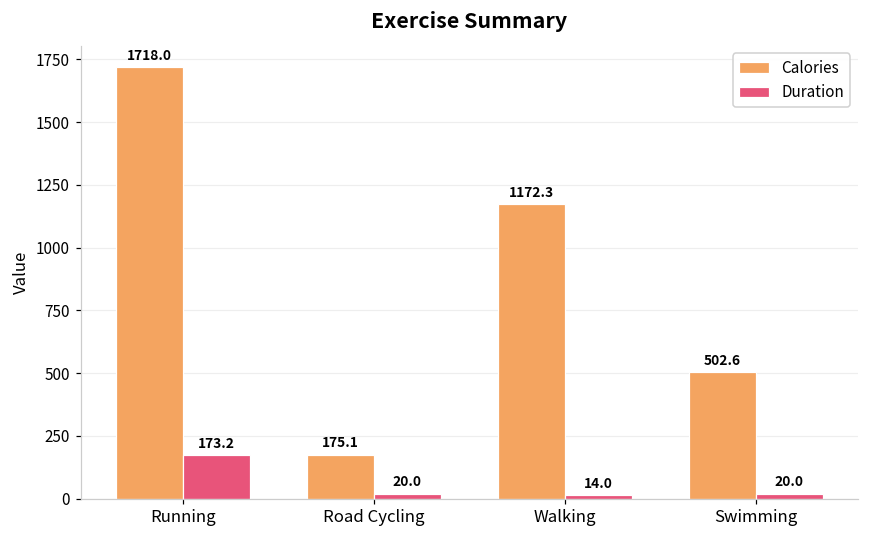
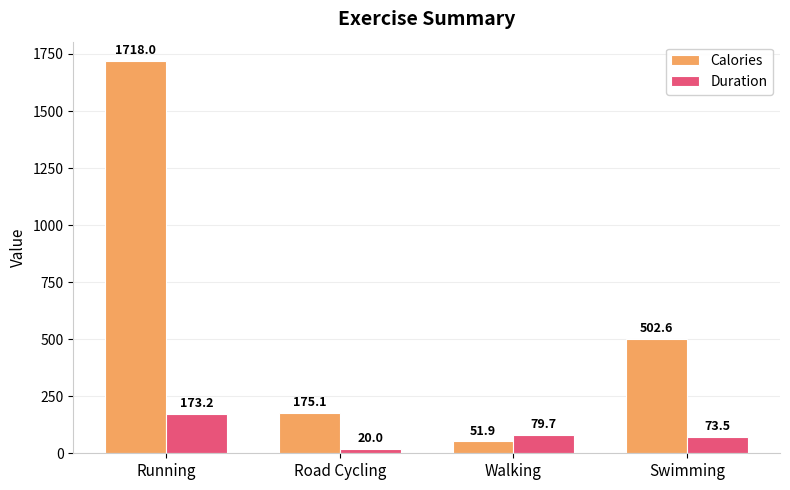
Calories, Walking: 1172.3 -> 51.9
Duration, Walking: 14.0 -> 79.7
Duration, Swimming: 20.0 -> 73.5
